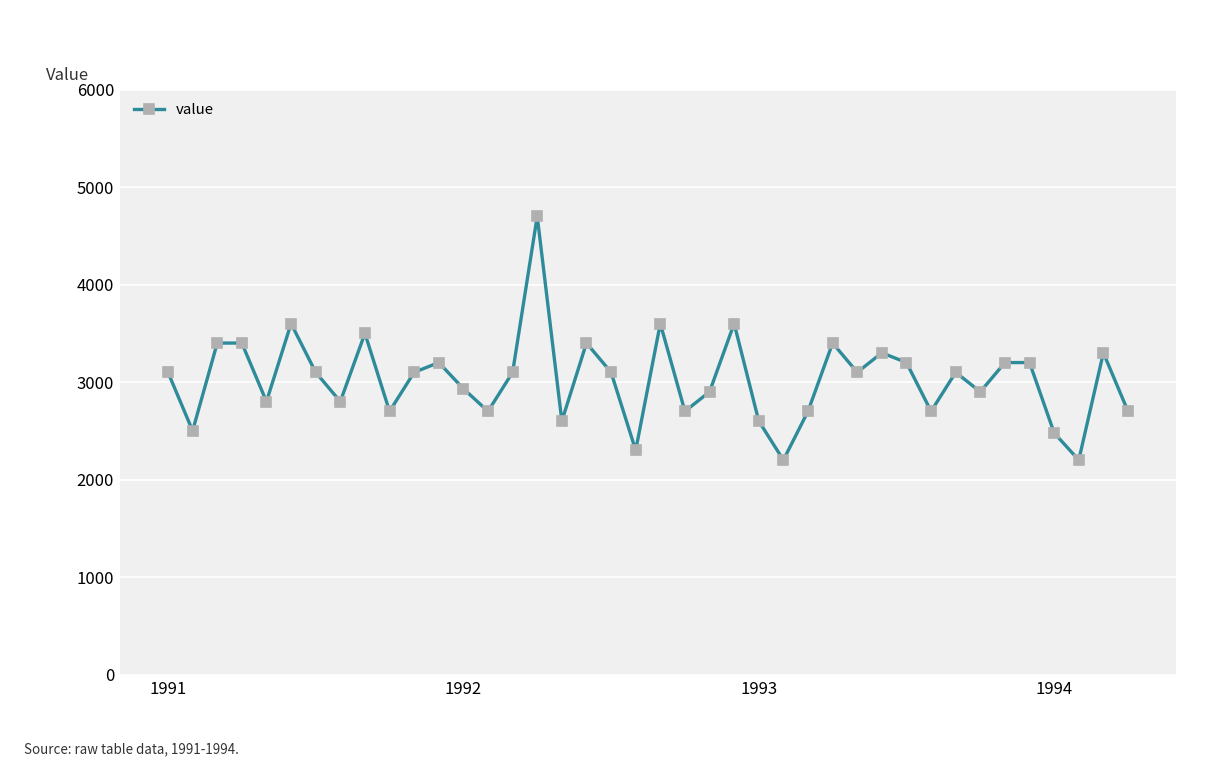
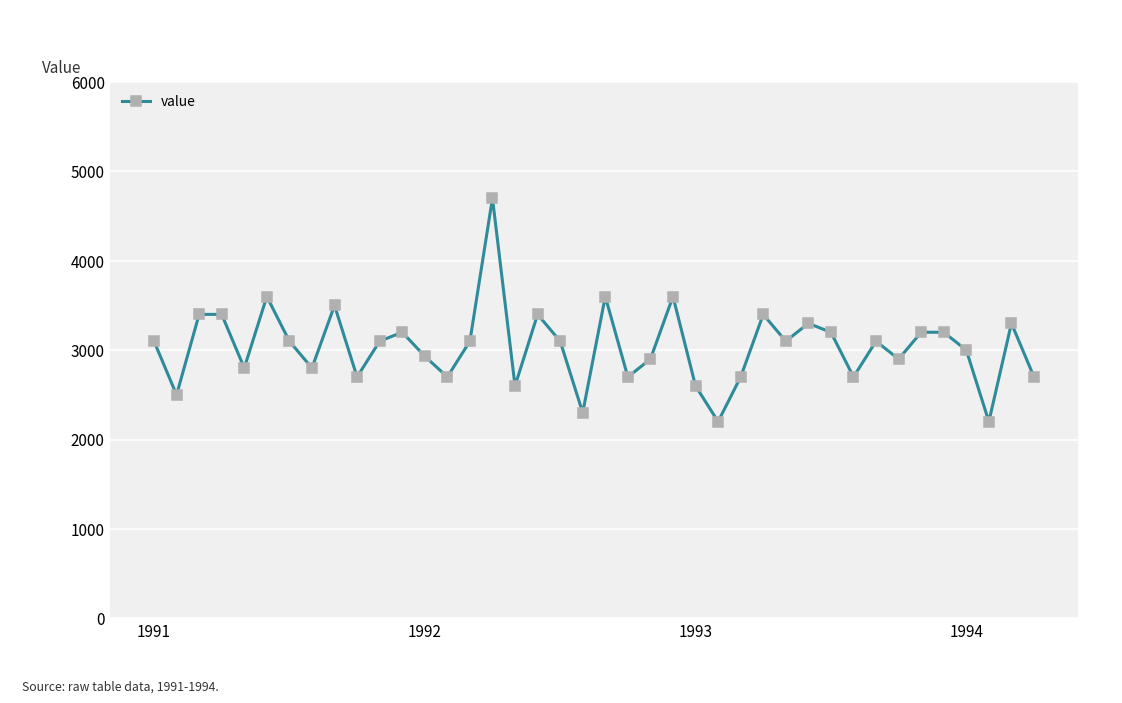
1994: 2500 -> 3000
